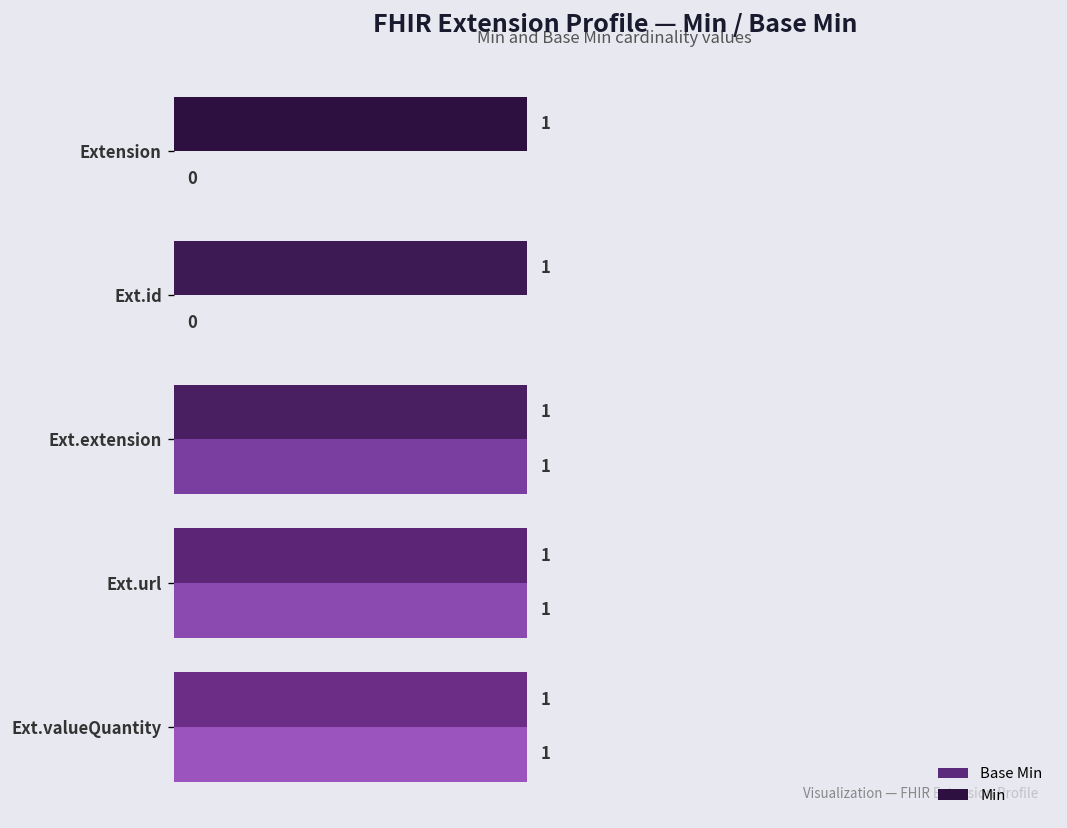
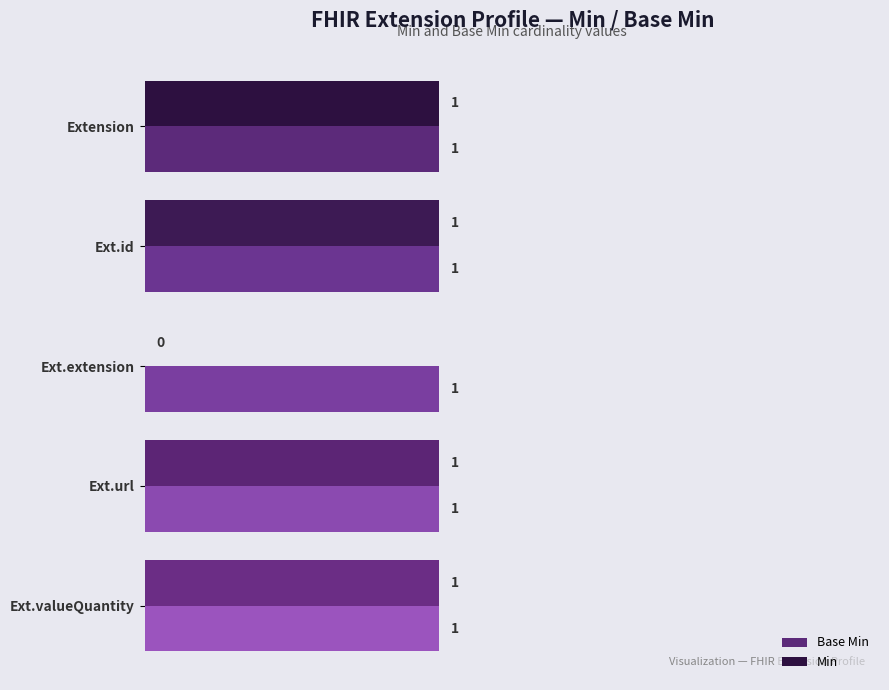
Base Min, Extension: 0 -> 1
Base Min, Ext.id: 0 -> 1
Min, Ext.extension: 1 -> 0
